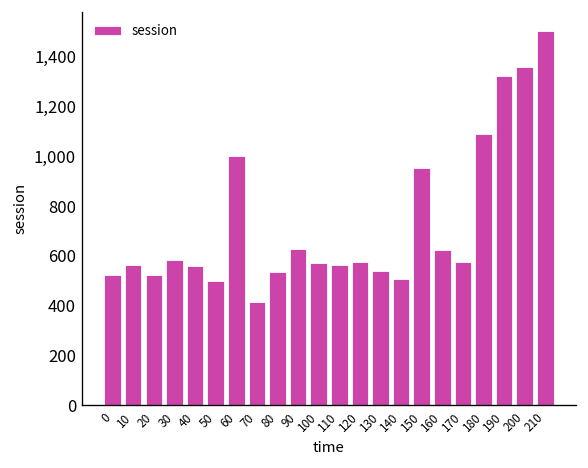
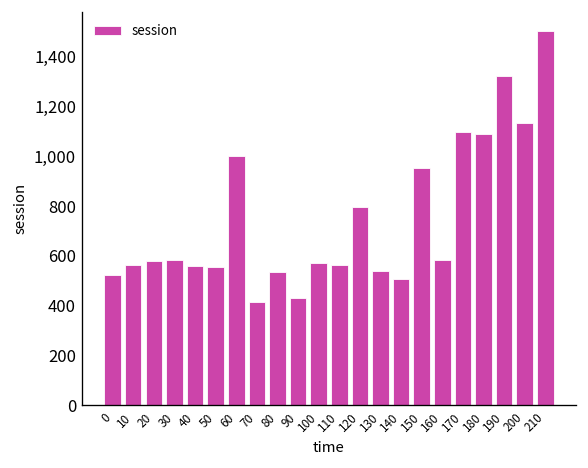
20: 520 -> 580
50: 500 -> 560
90: 630 -> 430
120: 580 -> 800
160: 620 -> 580
170: 580 -> 1,100
200: 1,360 -> 1,130
